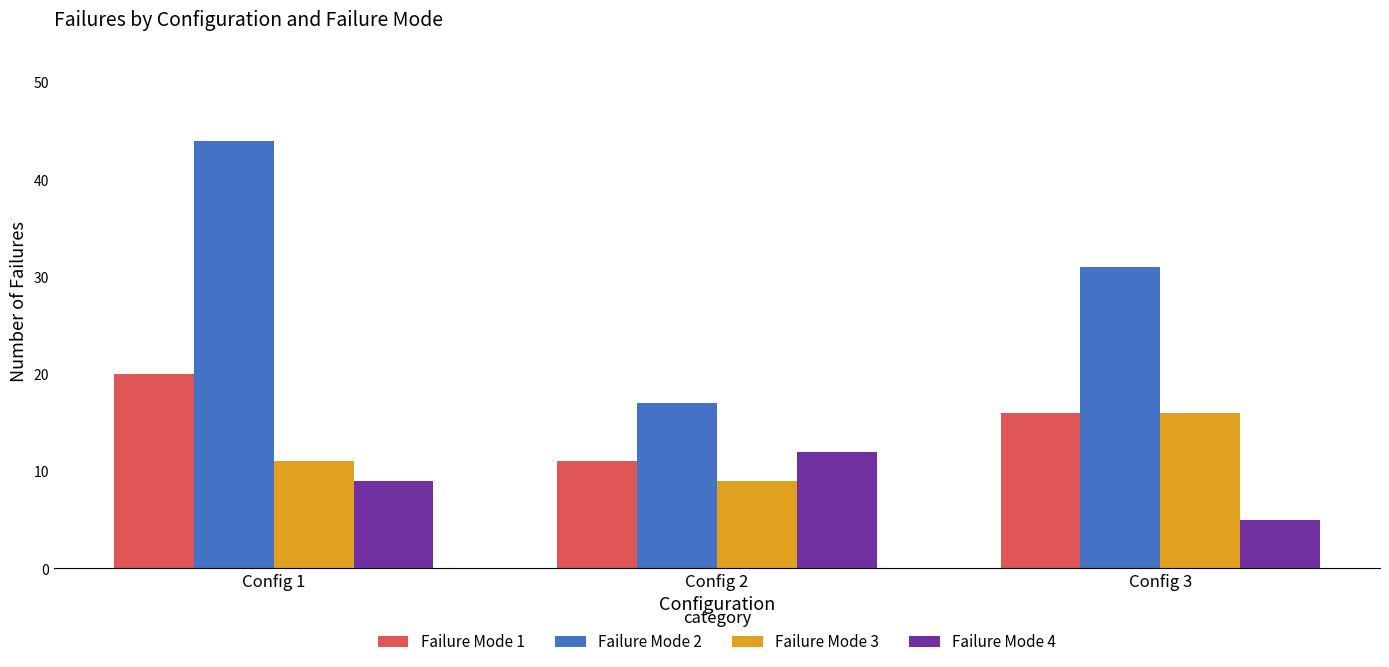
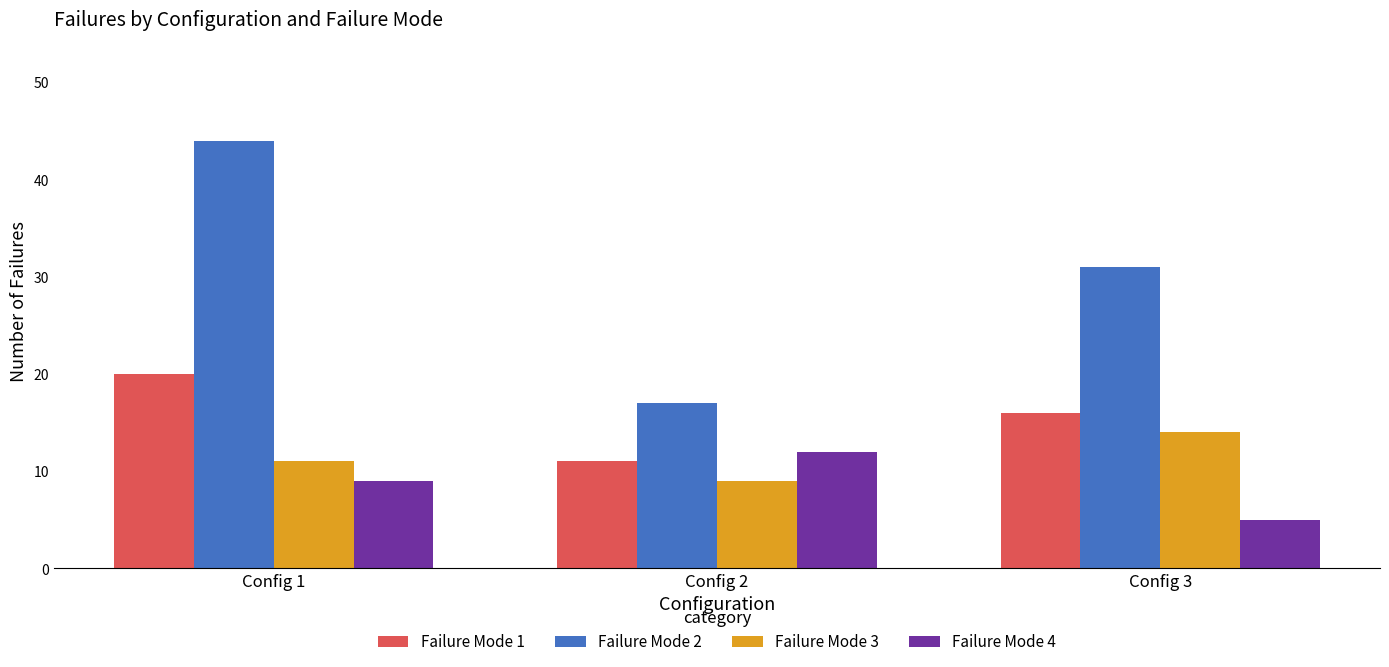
Failure Mode 3, Config 3: 16 -> 14
